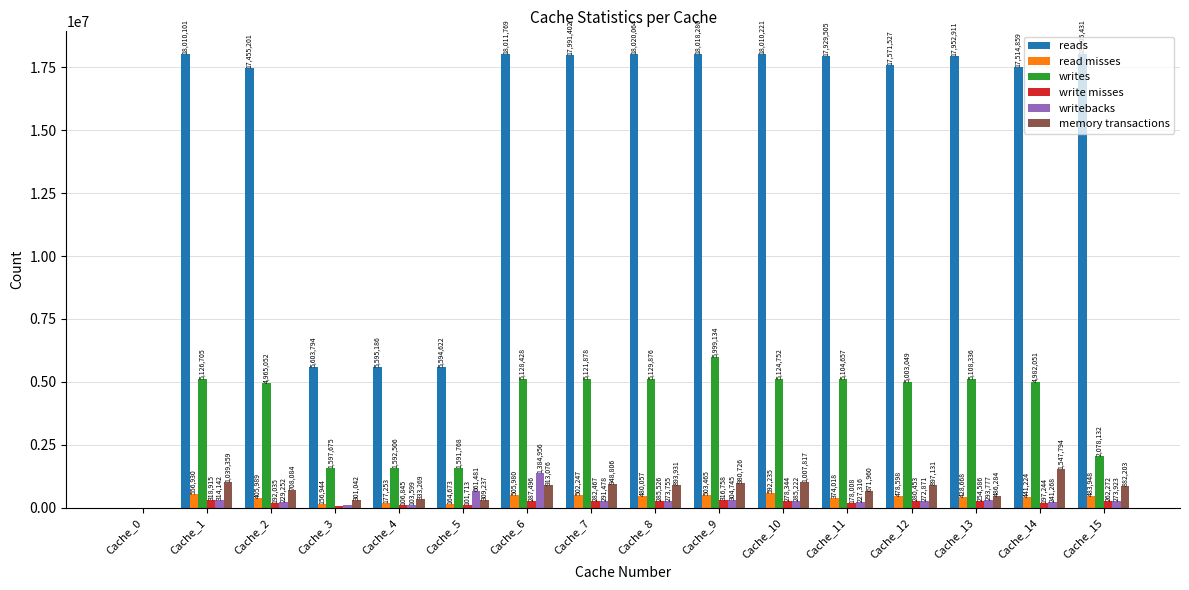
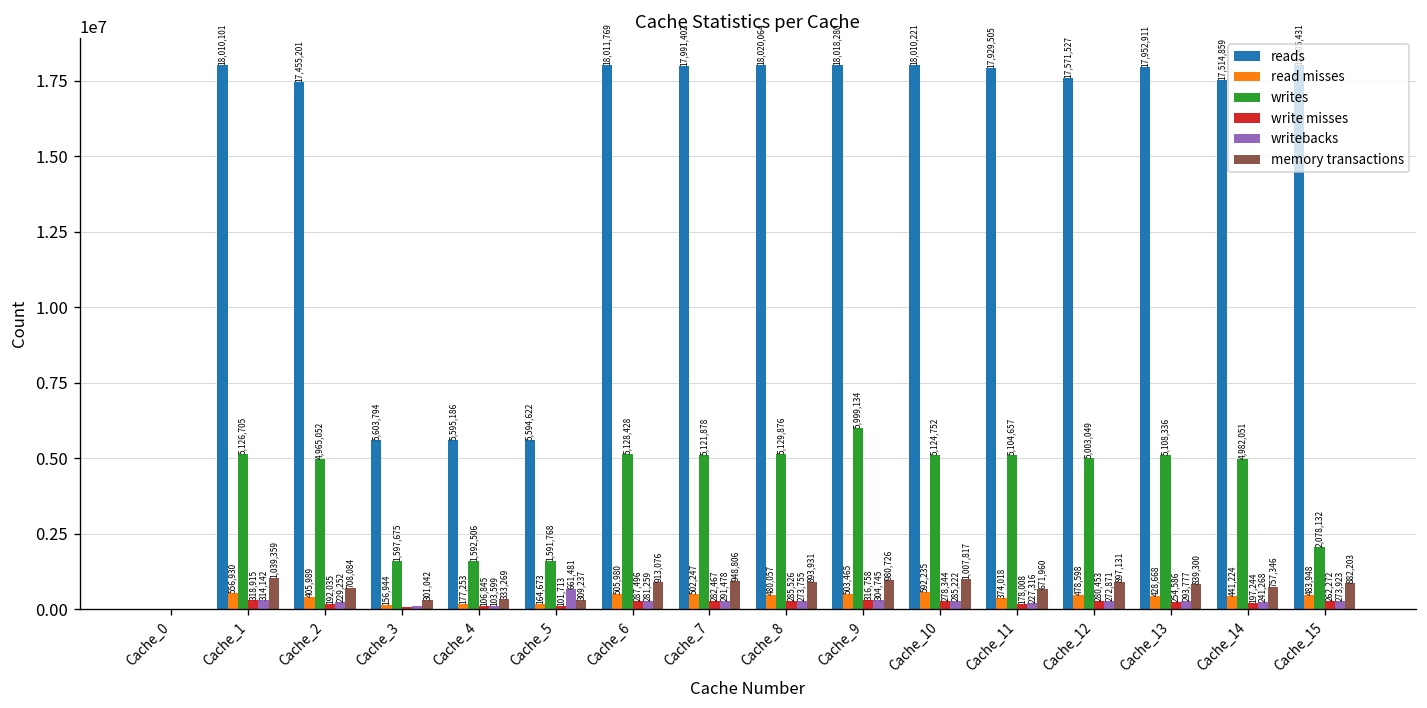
writebacks, Cache_6: 1,384,956 -> 281,259
memory transactions, Cache_13: 486,284 -> 839,300
memory transactions, Cache_14: 1,547,794 -> 757,346
